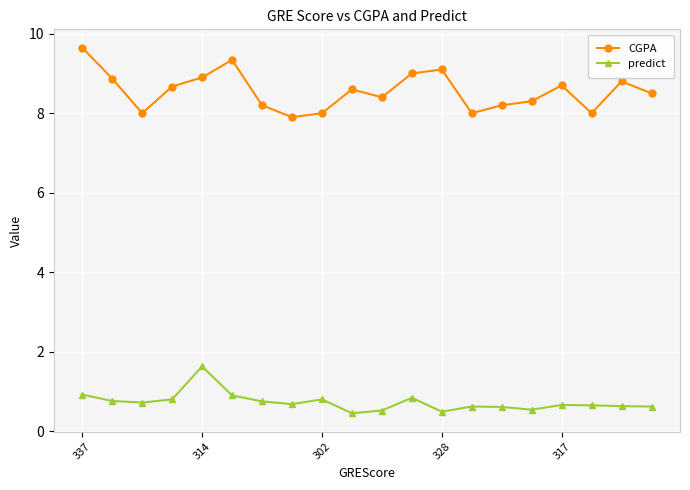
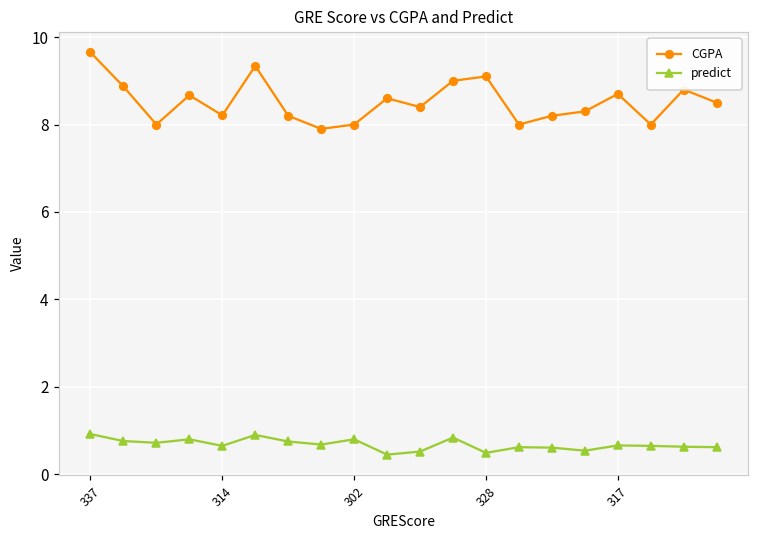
CGPA, 314: 8.9 -> 8.2
predict, 314: 1.6 -> 0.7
